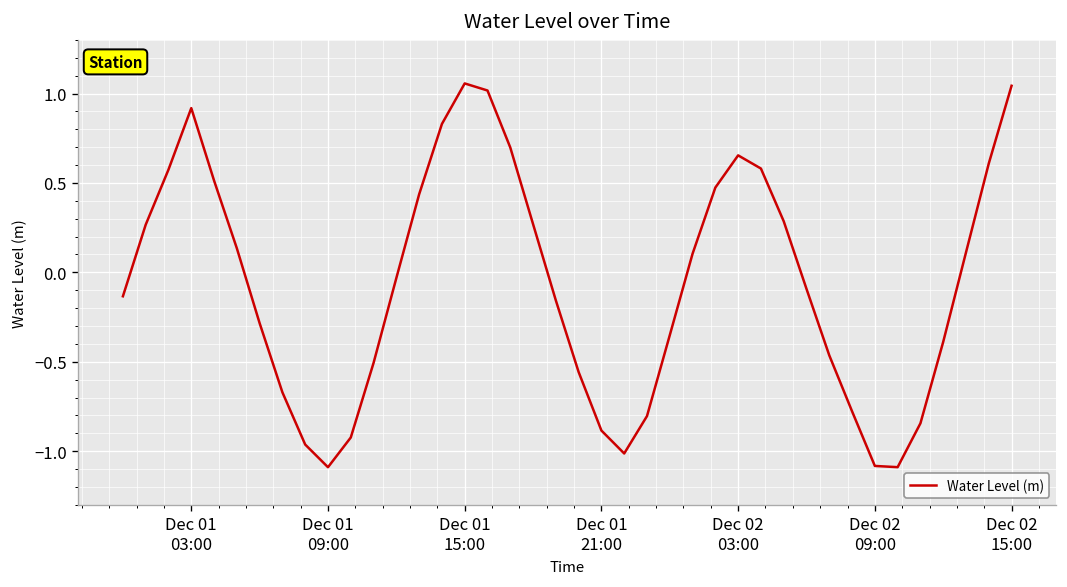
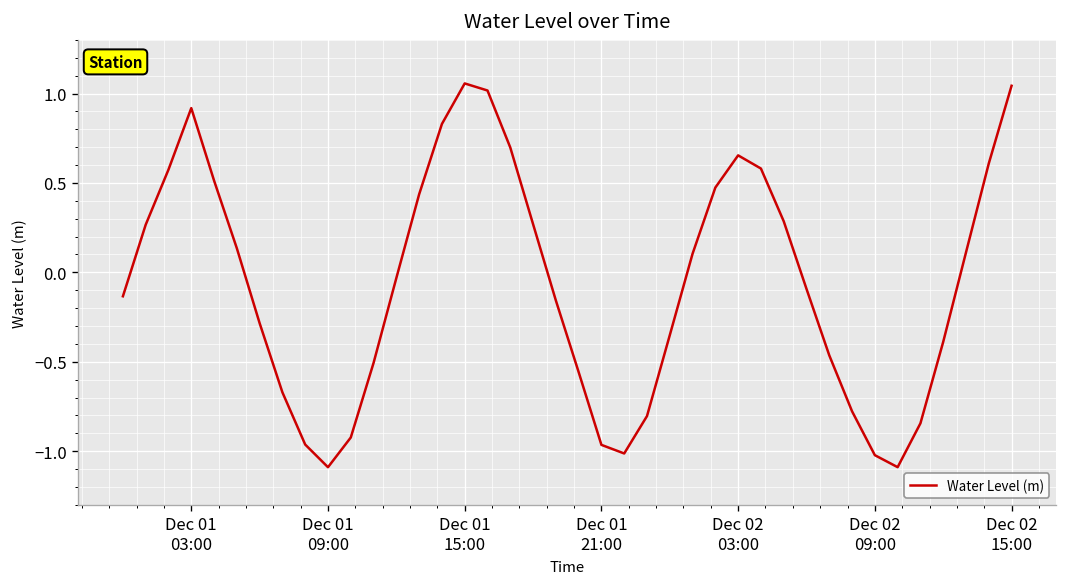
Dec 01 21:00: -0.88 -> -0.96
Dec 02 09:00: -1.08 -> -1.02
